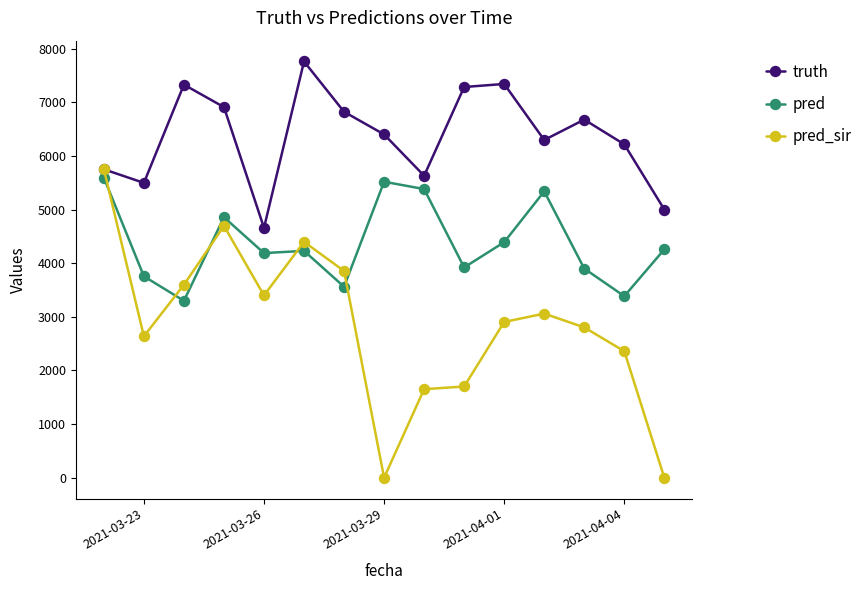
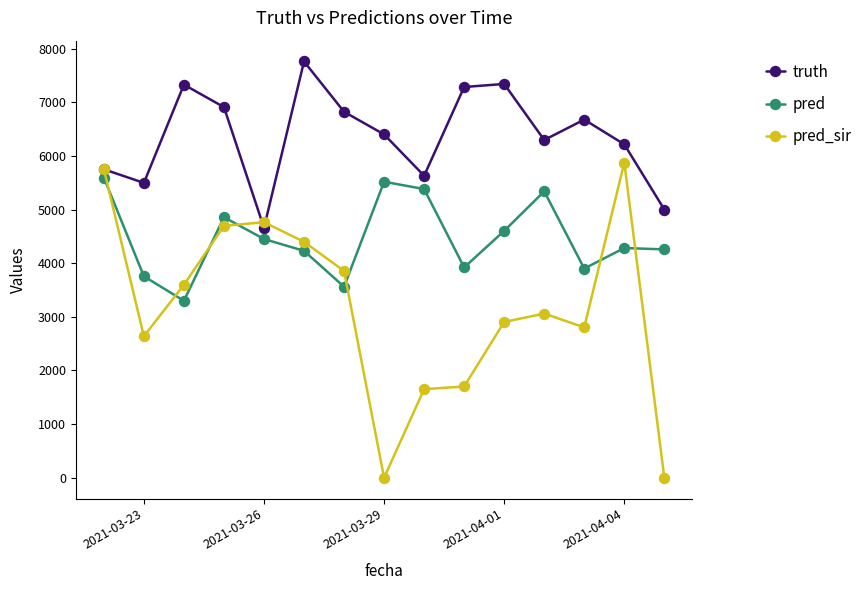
pred, 2021-03-26: 4200 -> 4500
pred_sir, 2021-03-26: 3400 -> 4800
pred, 2021-04-01: 4400 -> 4600
pred, 2021-04-04: 3400 -> 4300
pred_sir, 2021-04-04: 2400 -> 5900
